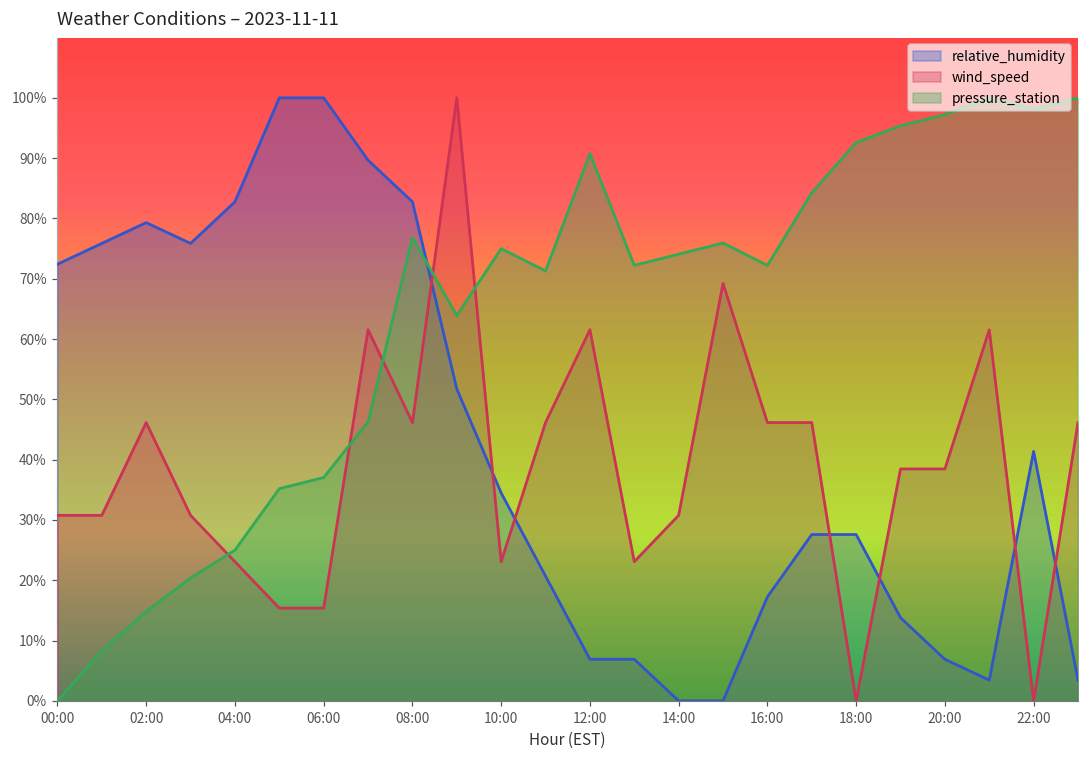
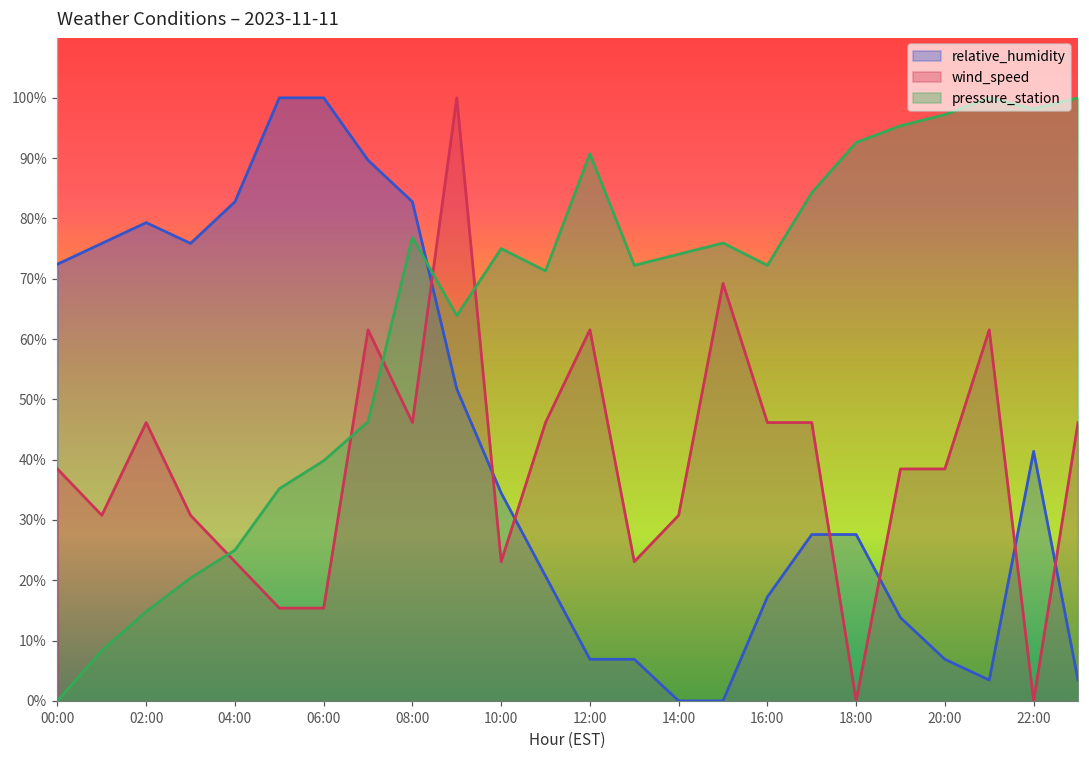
wind_speed, 00:00: 31% -> 38%
pressure_station, 06:00: 37% -> 40%
